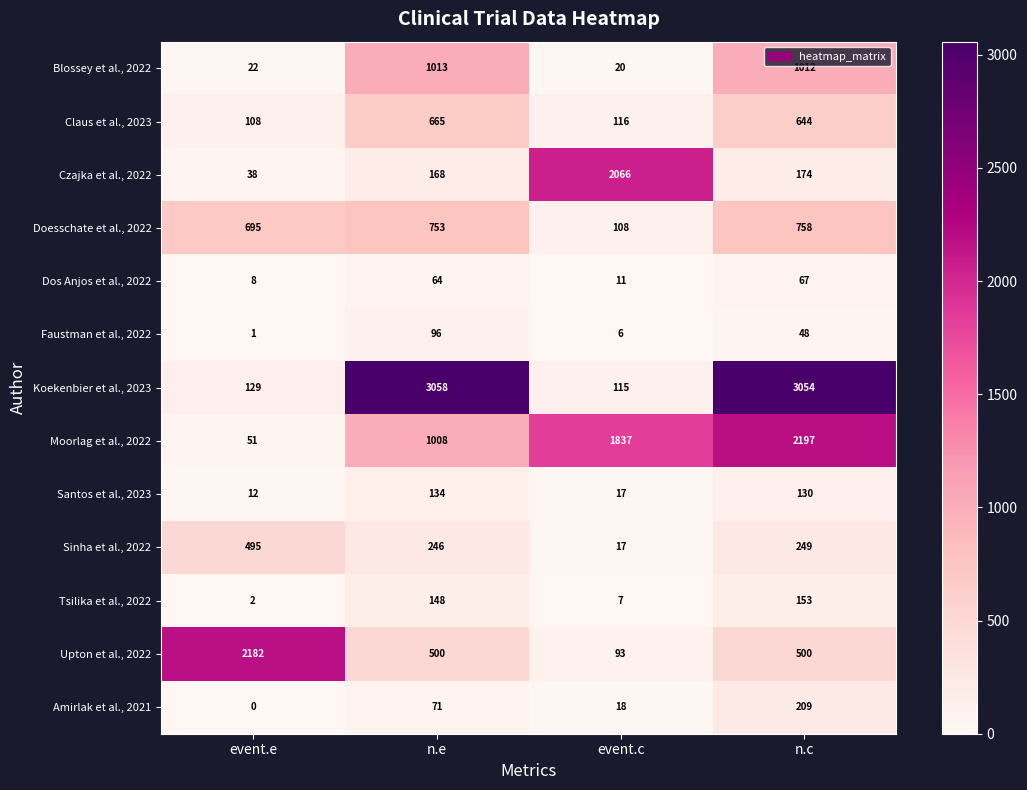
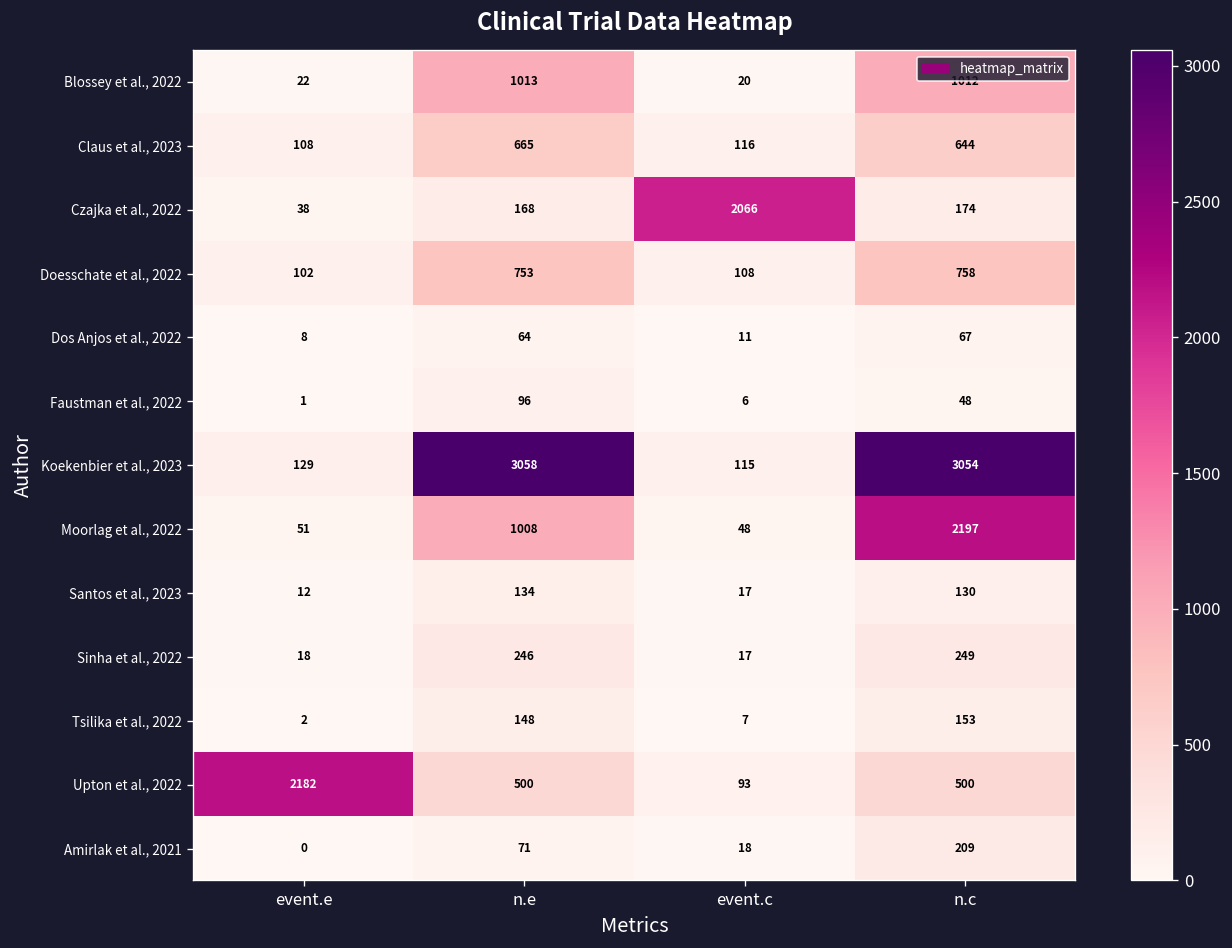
Doesschate et al., 2022, event.e: 695 -> 102
Moorlag et al., 2022, event.c: 1837 -> 48
Sinha et al., 2022, event.e: 495 -> 18
